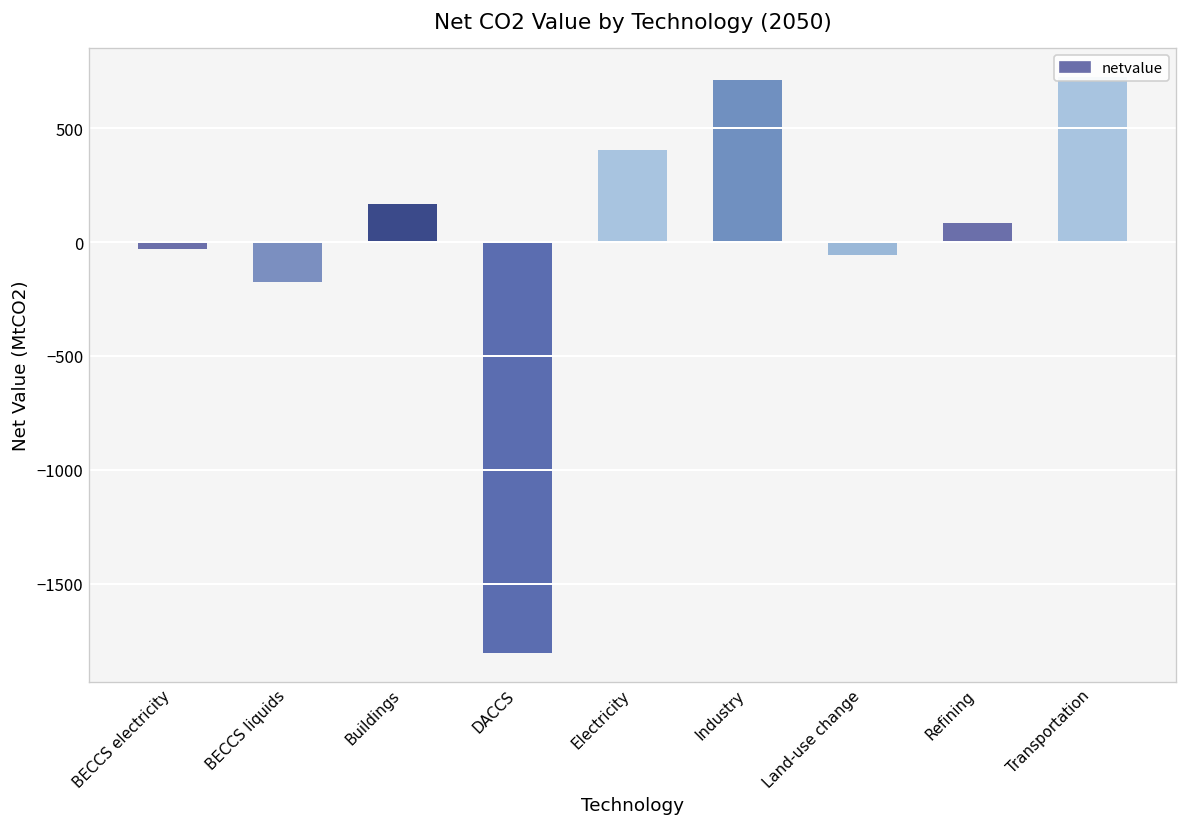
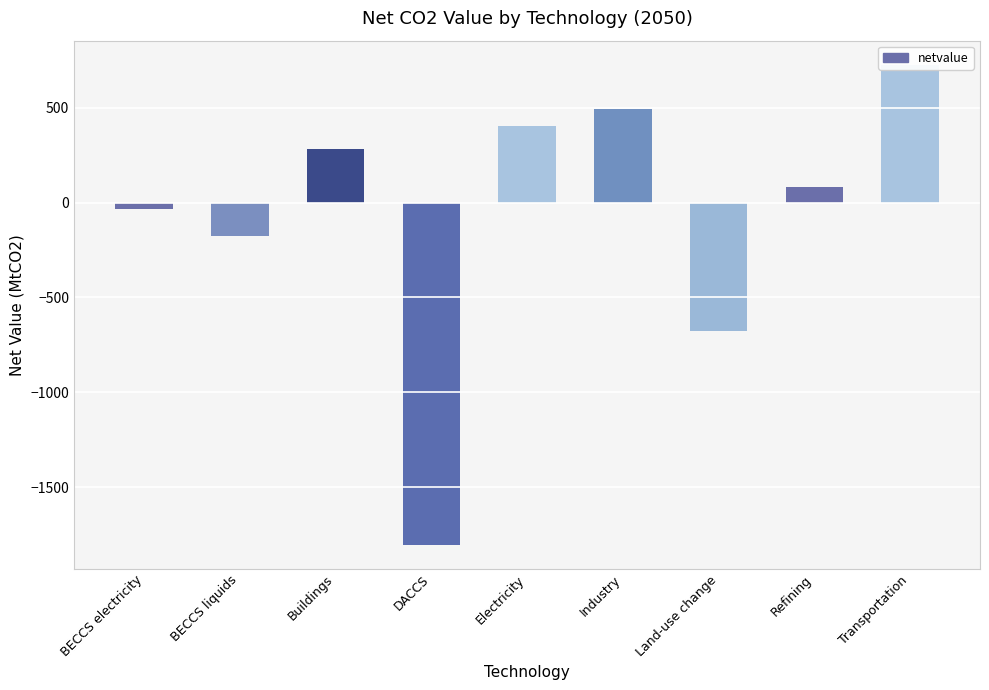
Buildings: 170 -> 280
Industry: 710 -> 490
Land-use change: -60 -> -680
